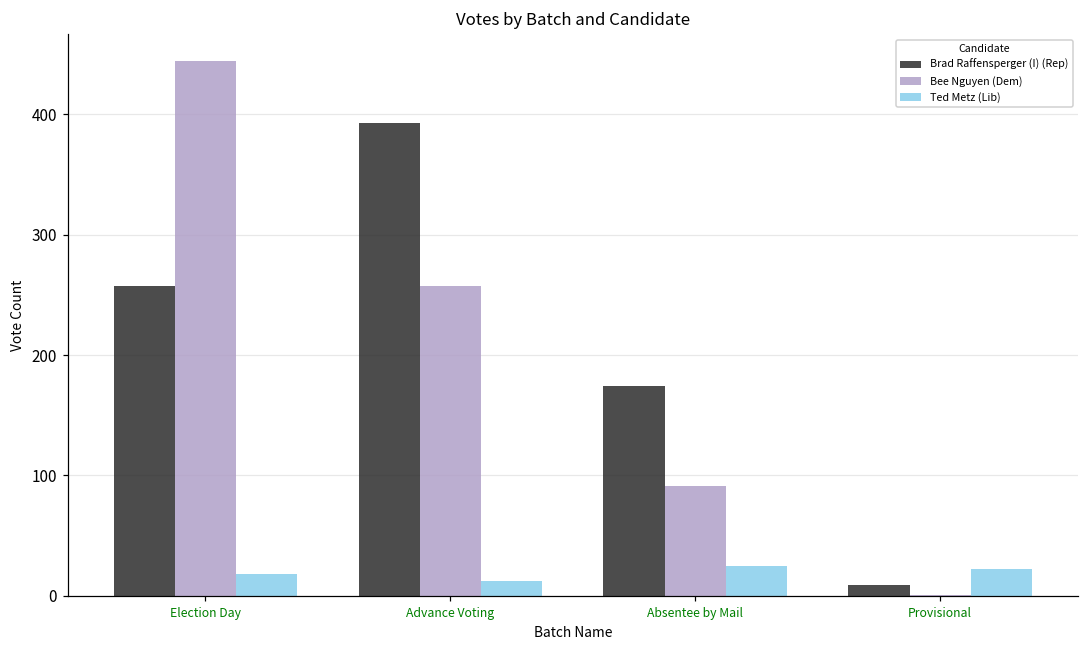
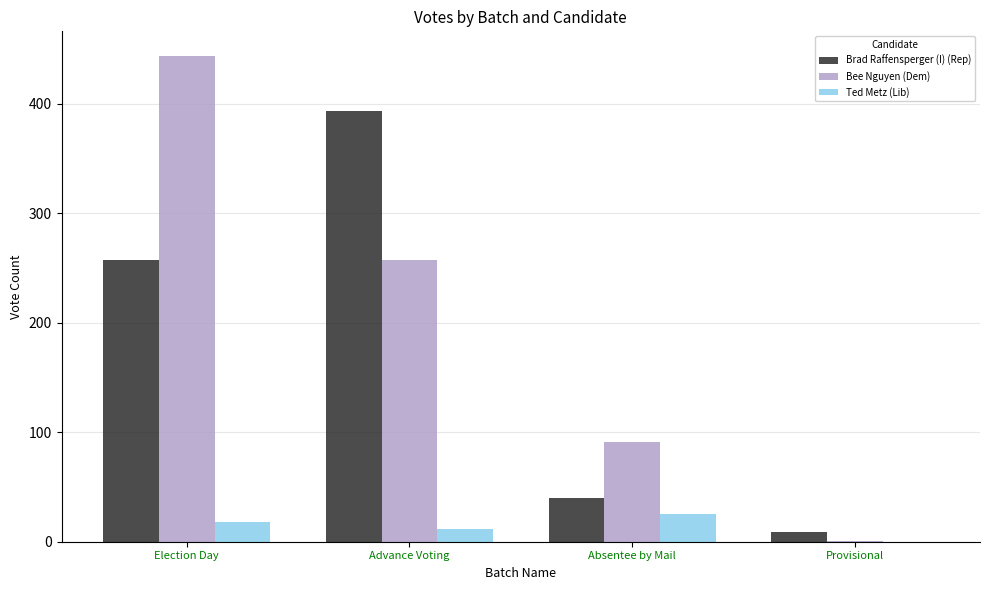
Brad Raffensperger (I) (Rep), Absentee by Mail: 174 -> 40
Ted Metz (Lib), Provisional: 22 -> 0
